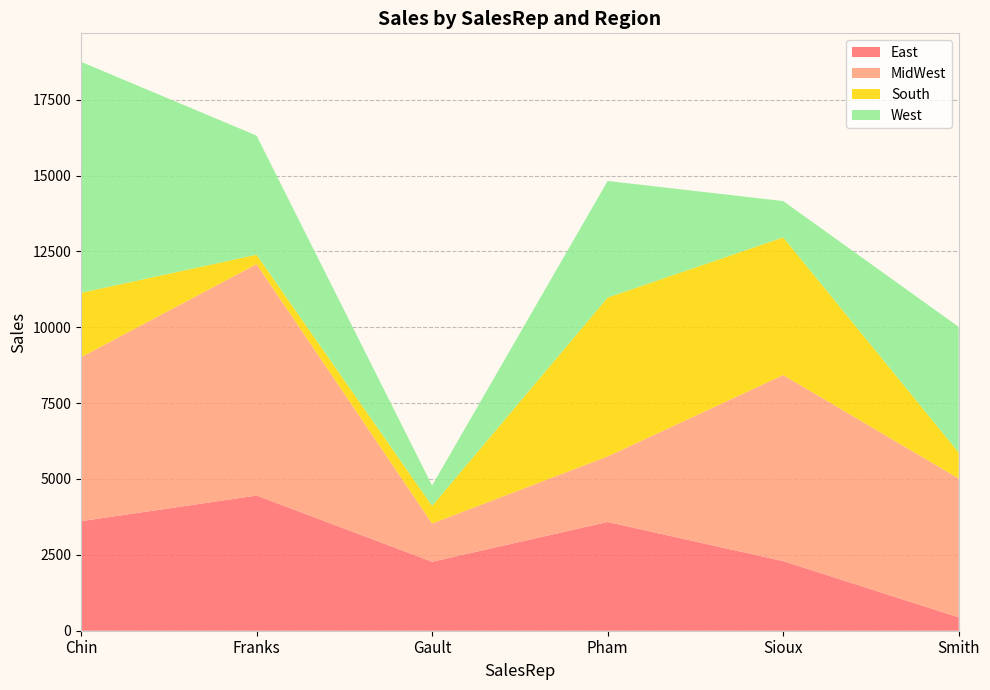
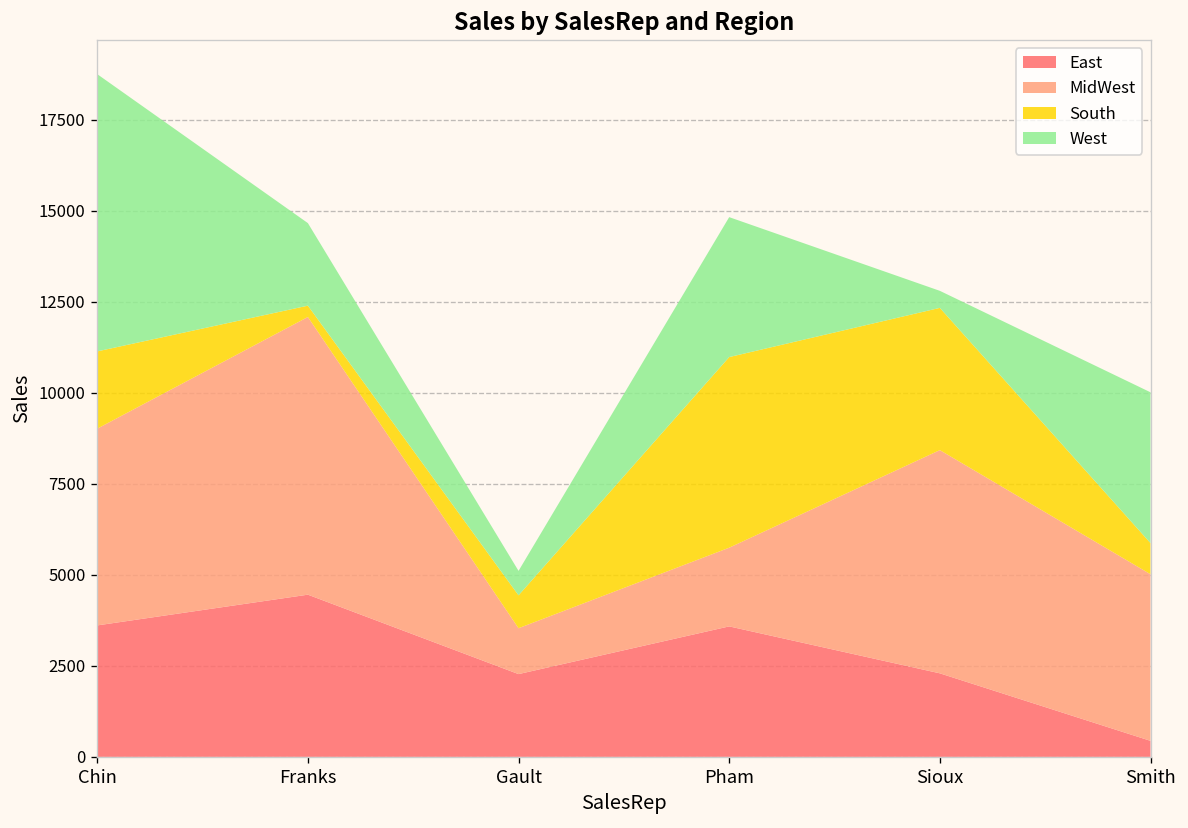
West, Franks: 3900 -> 2300
South, Gault: 600 -> 900
South, Sioux: 4500 -> 3900
West, Sioux: 1200 -> 500
